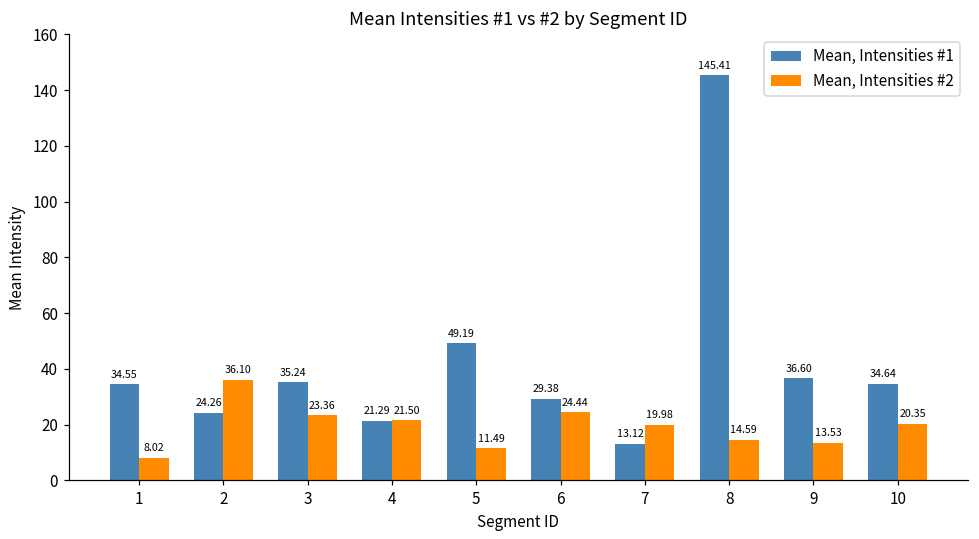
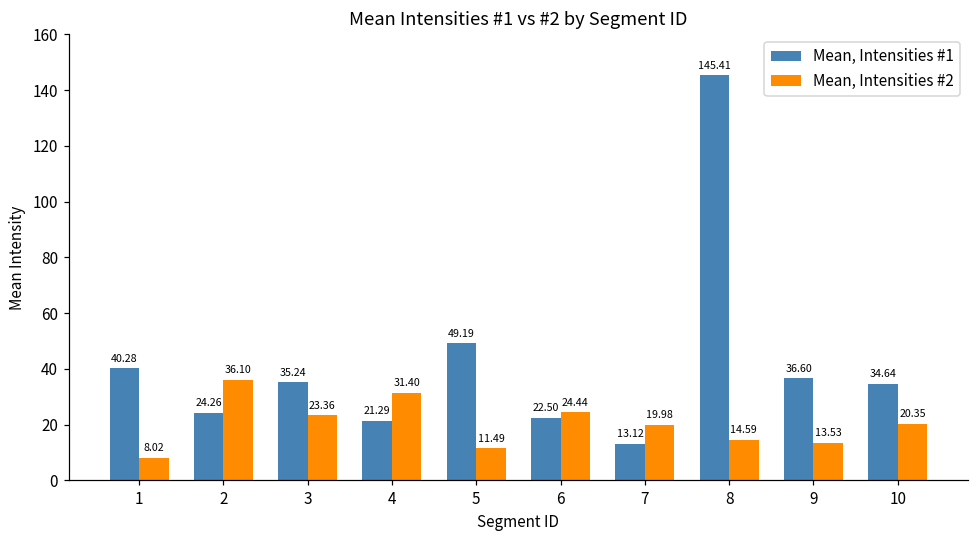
Mean, Intensities #1, 1: 34.55 -> 40.28
Mean, Intensities #2, 4: 21.50 -> 31.40
Mean, Intensities #1, 6: 29.38 -> 22.50
